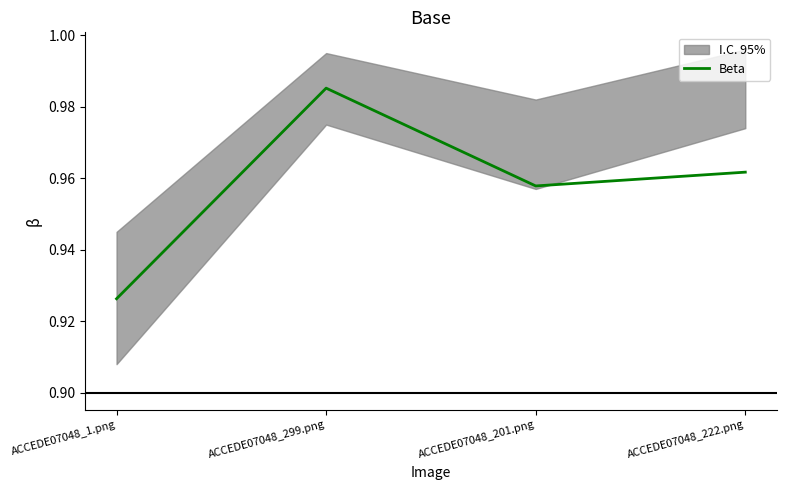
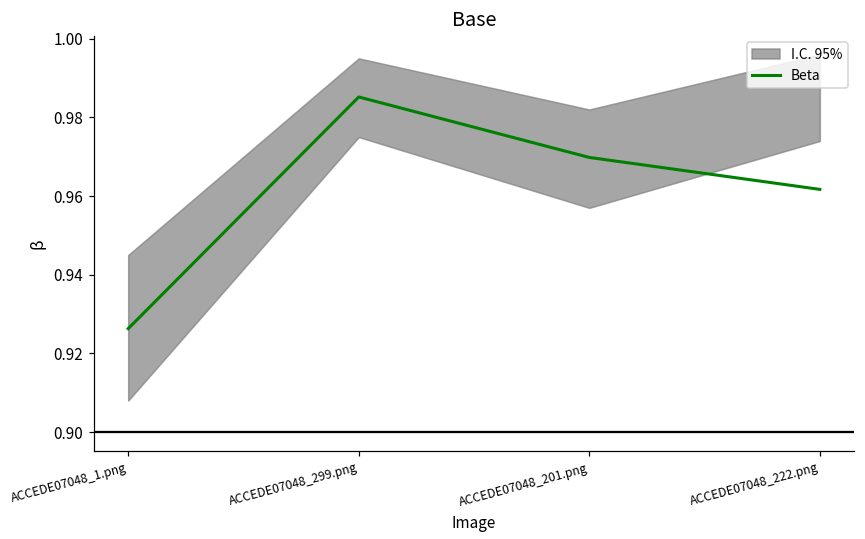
Beta, ACCEDE07048_201.png: 0.958 -> 0.970
